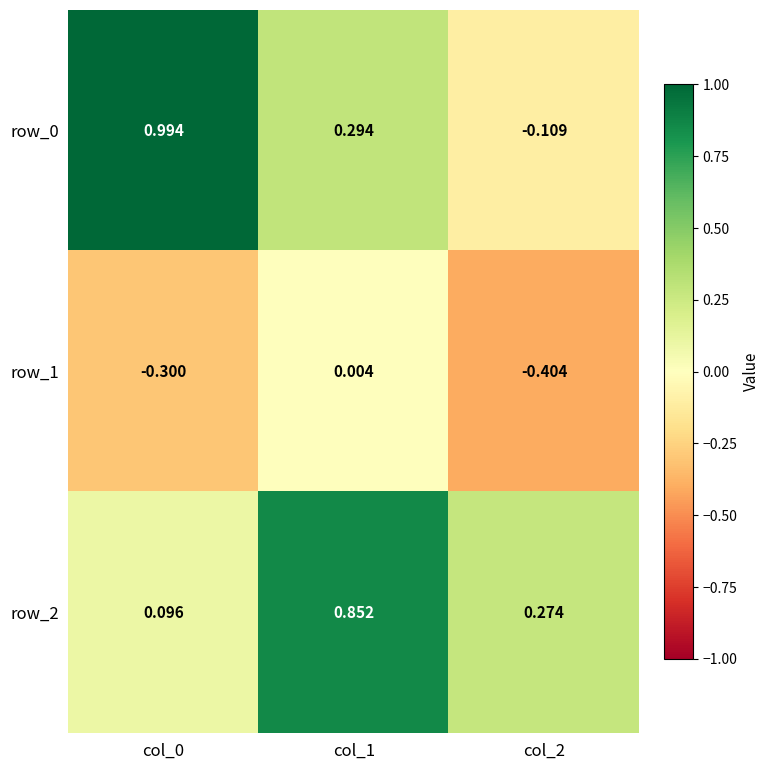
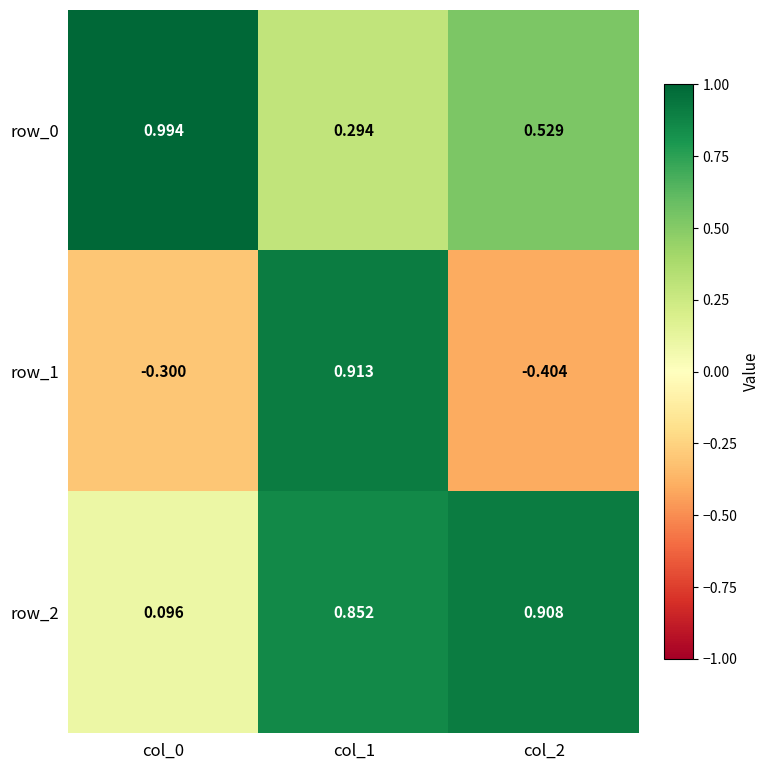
row_0, col_2: -0.109 -> 0.529
row_1, col_1: 0.004 -> 0.913
row_2, col_2: 0.274 -> 0.908
